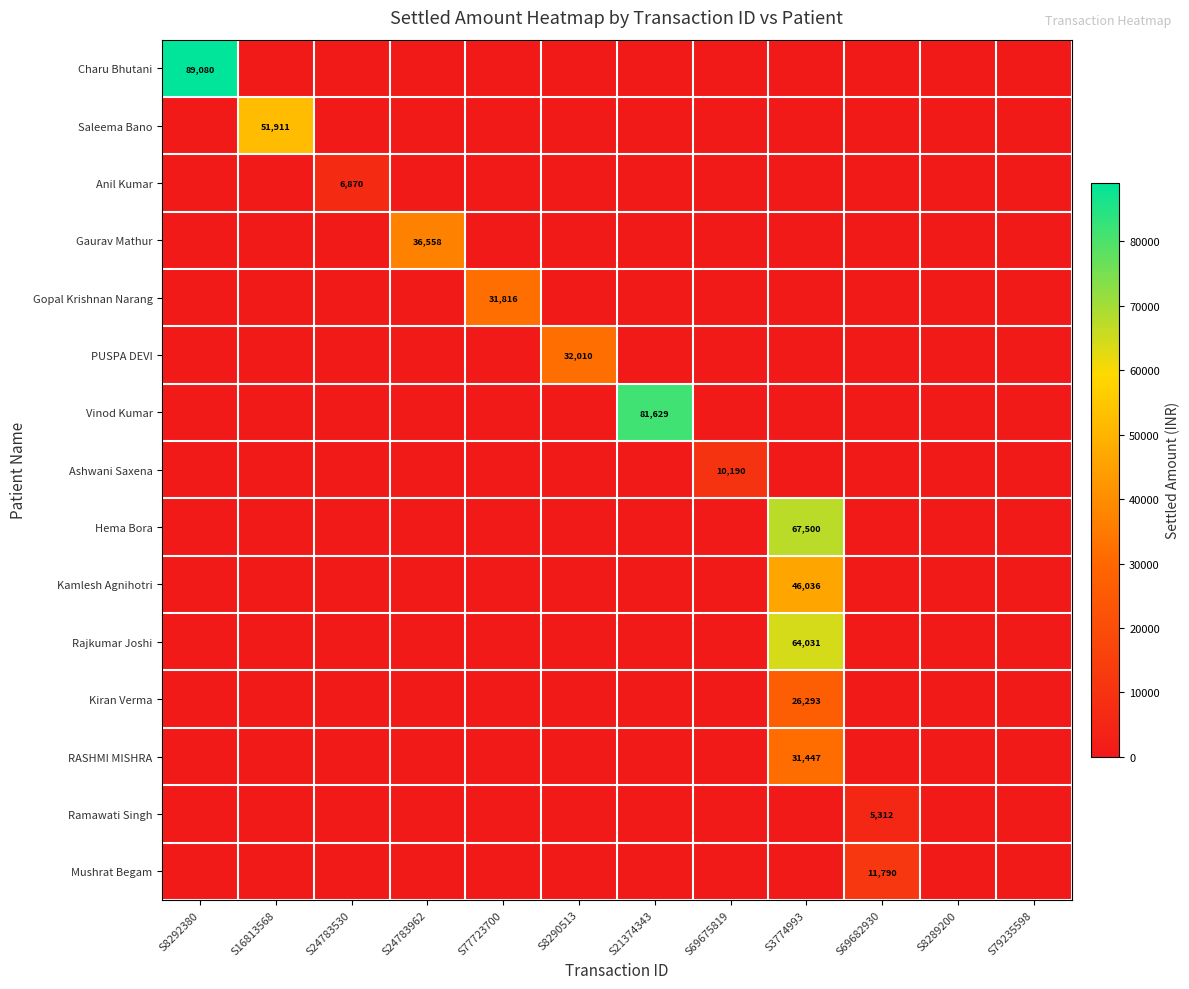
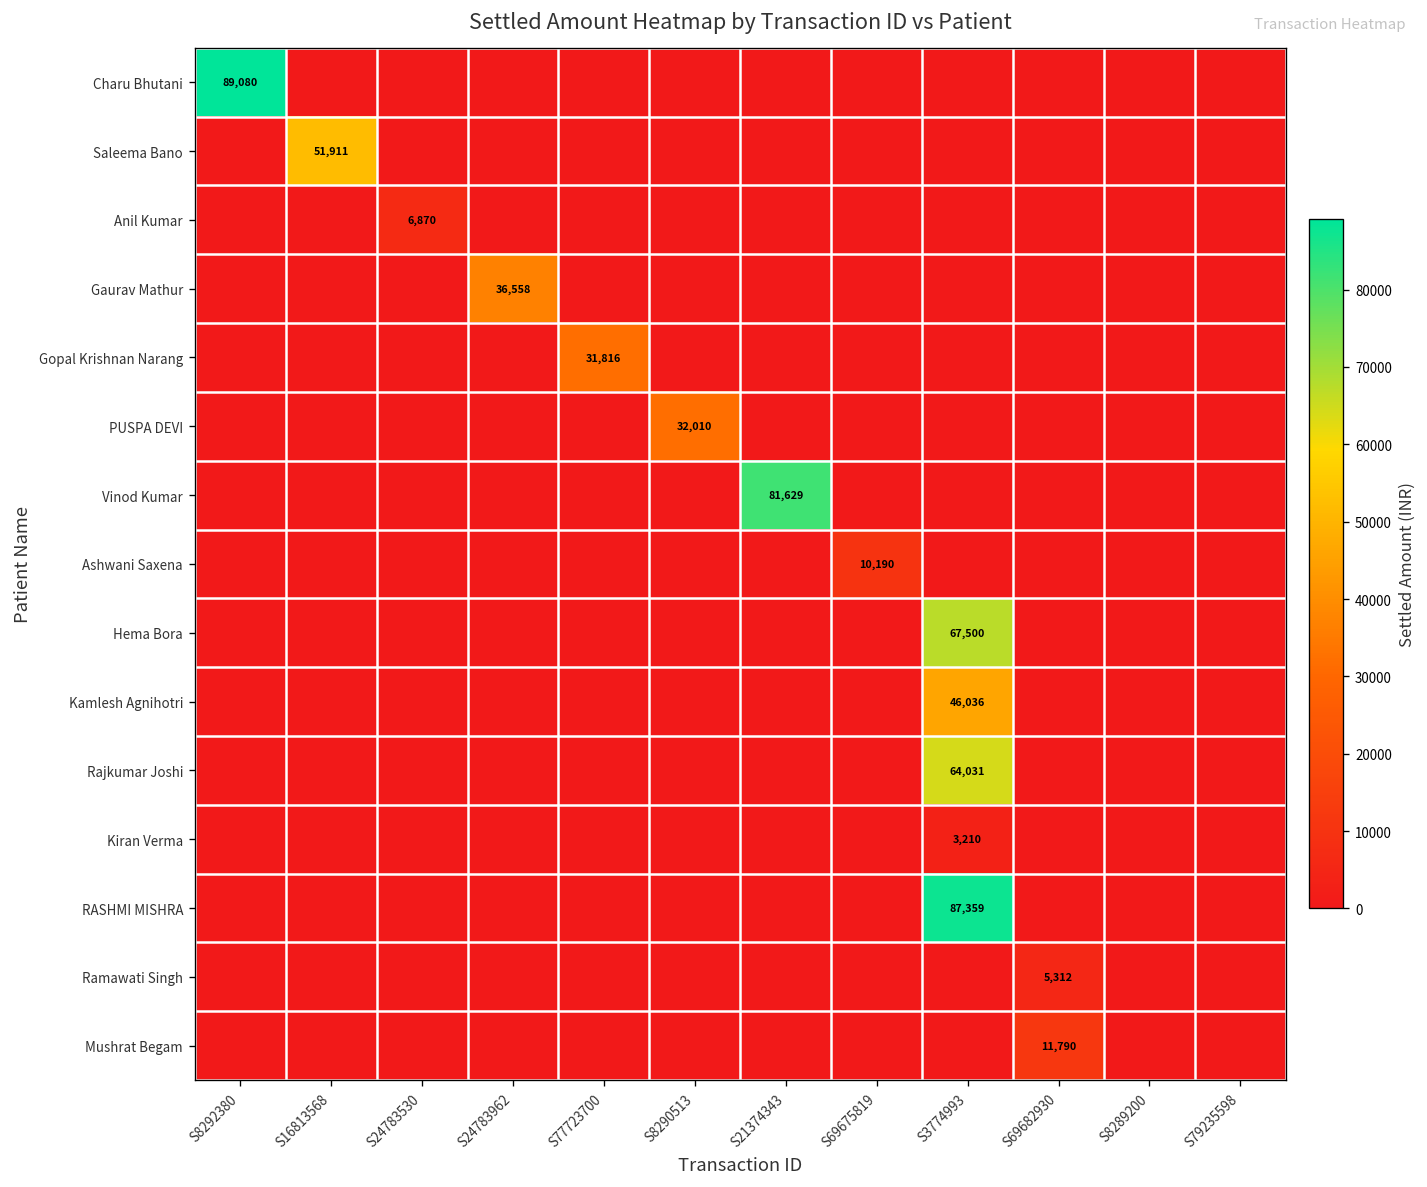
Kiran Verma, S3774993: 26,293 -> 3,210
RASHMI MISHRA, S3774993: 31,447 -> 87,359
